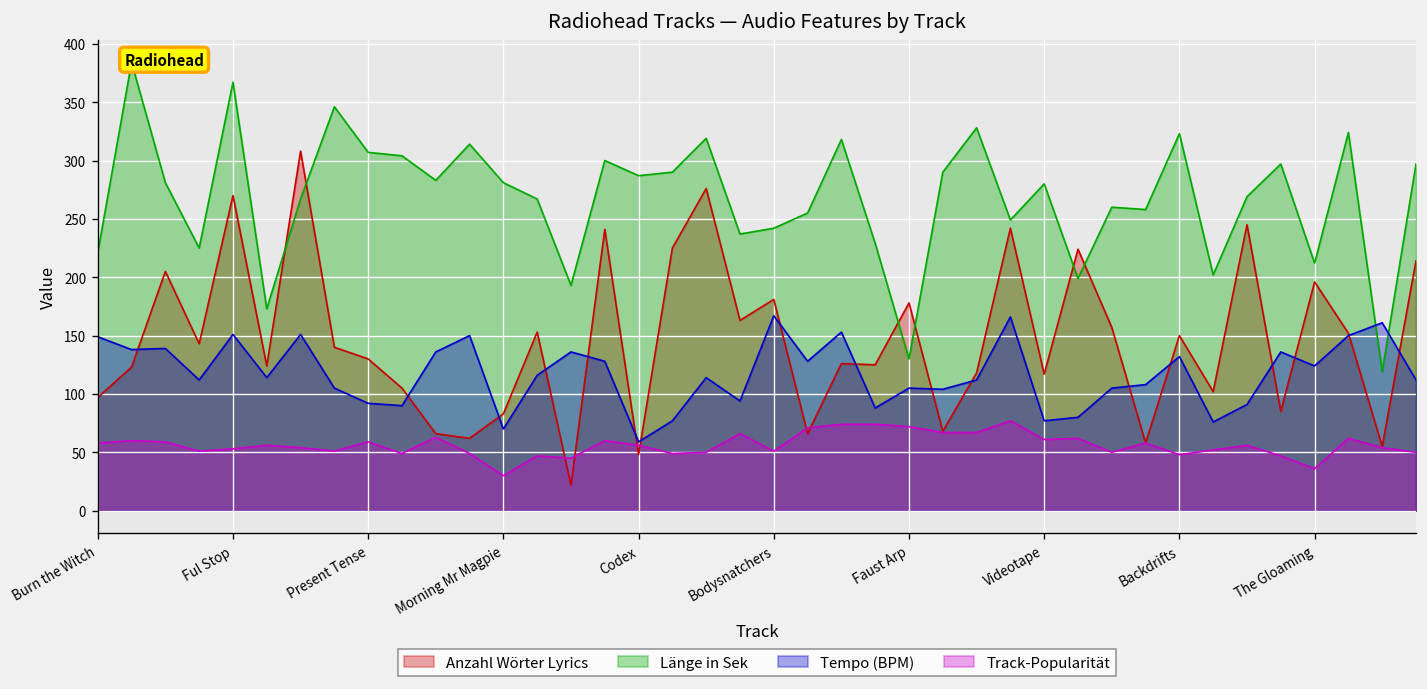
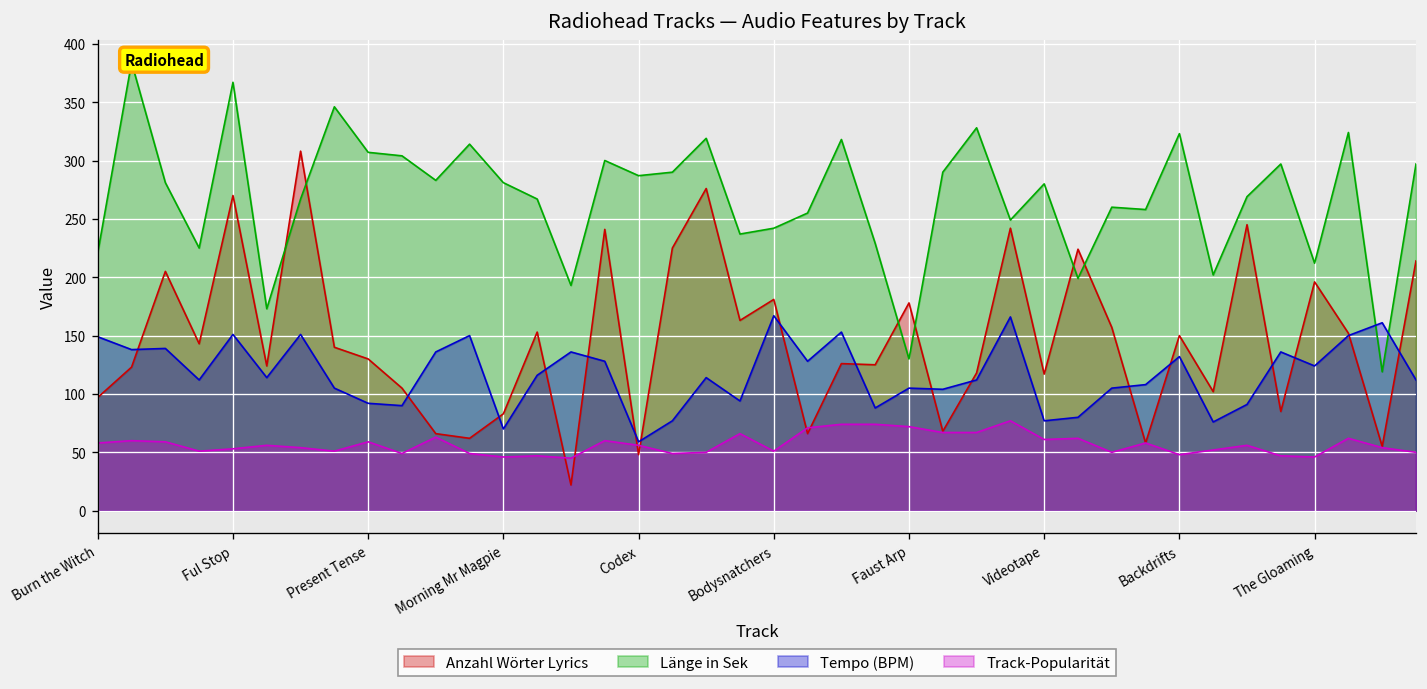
Track-Popularität, Morning Mr Magpie: 30 -> 50
Track-Popularität, The Gloaming: 40 -> 50
